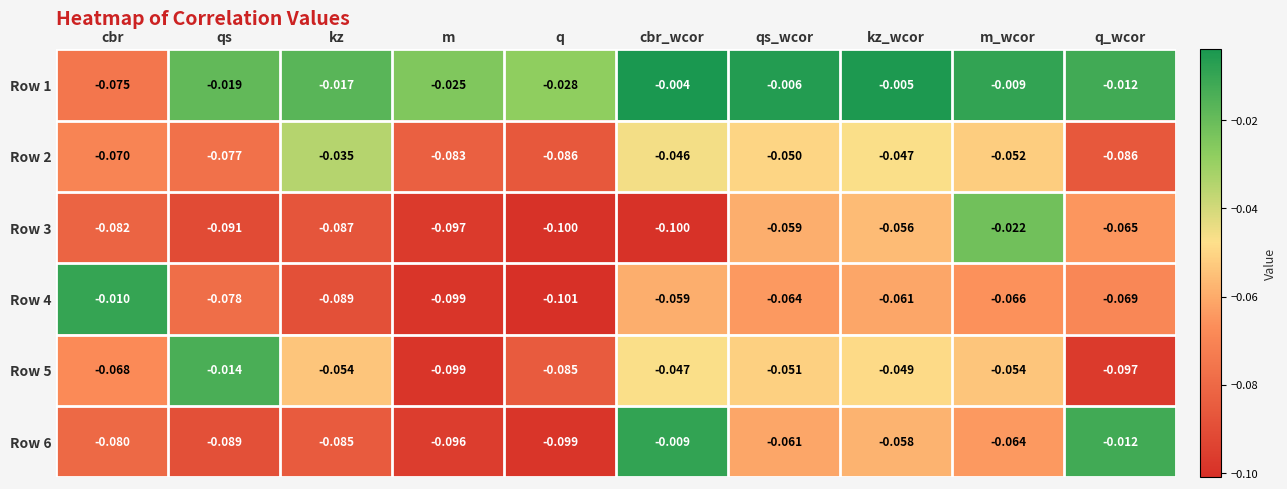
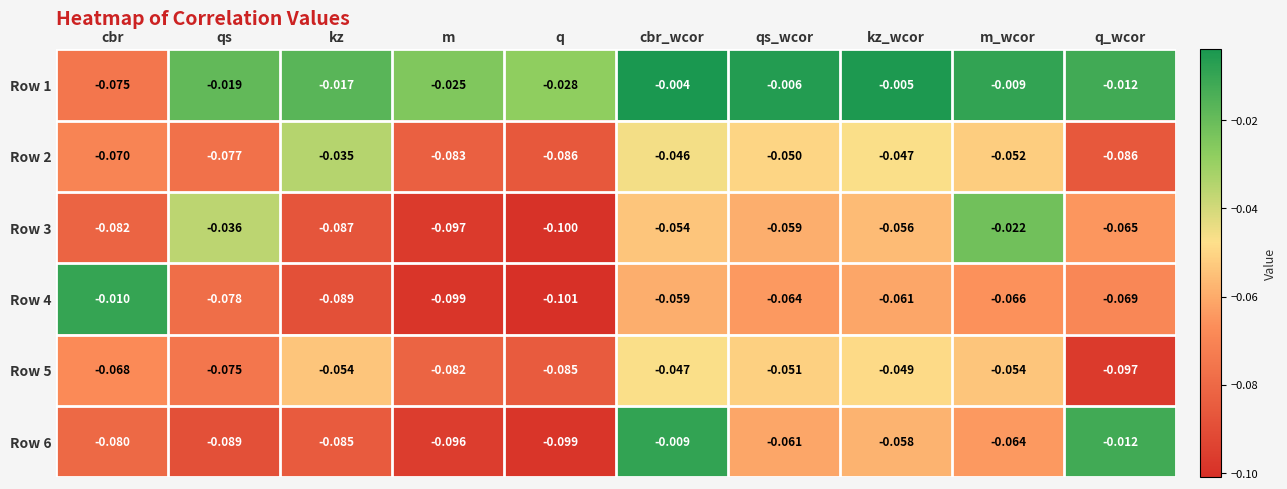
Row 3, qs: -0.091 -> -0.036
Row 3, cbr_wcor: -0.100 -> -0.054
Row 5, qs: -0.014 -> -0.075
Row 5, m: -0.099 -> -0.082
